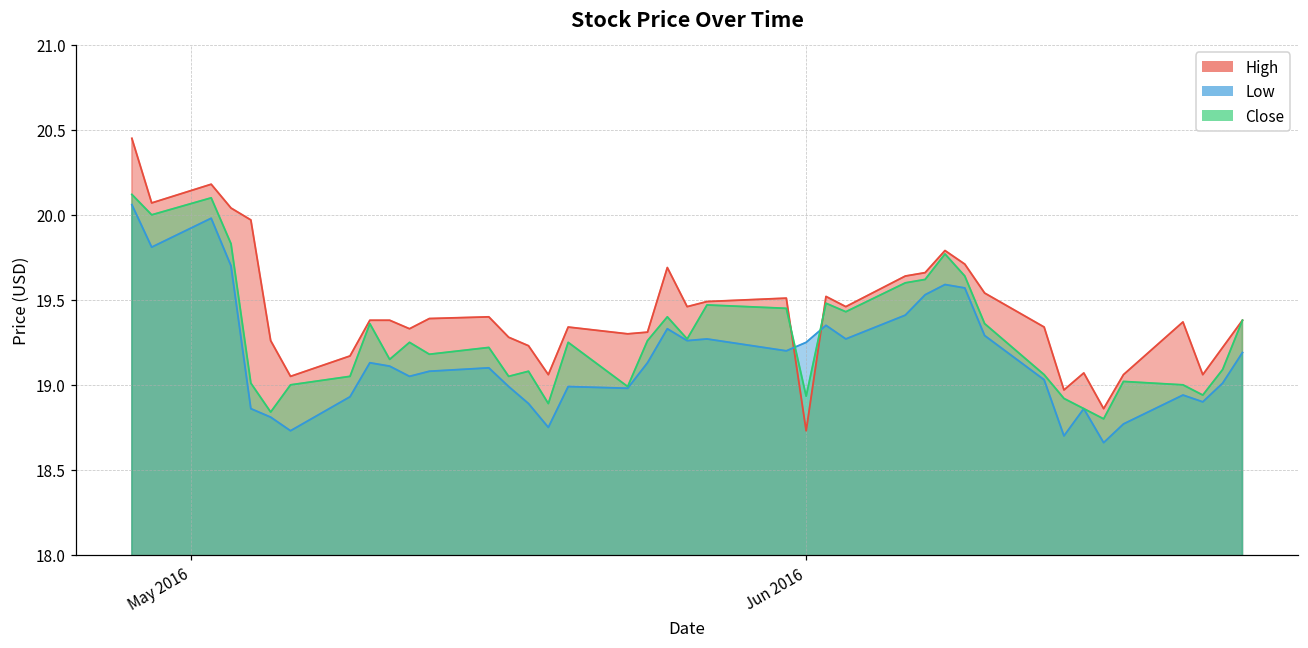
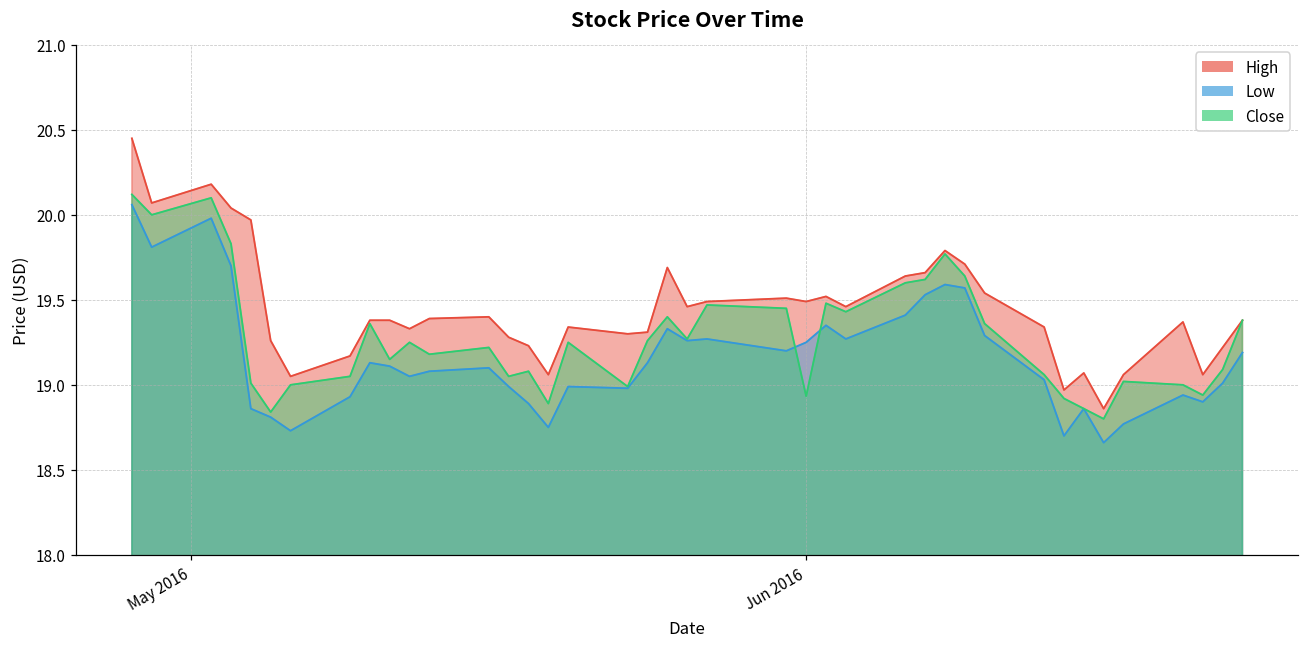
High, Jun 2016: 18.73 -> 19.49
